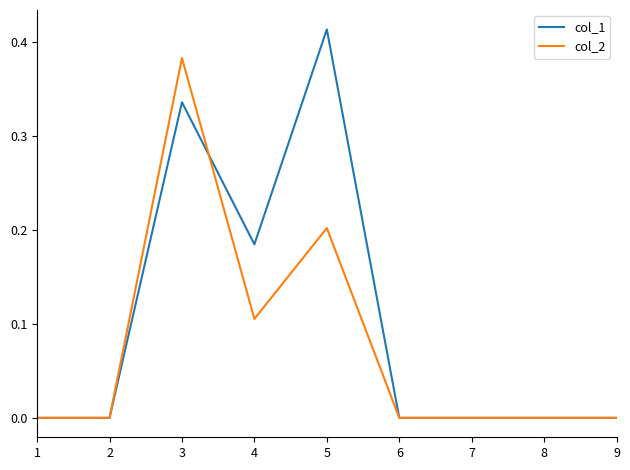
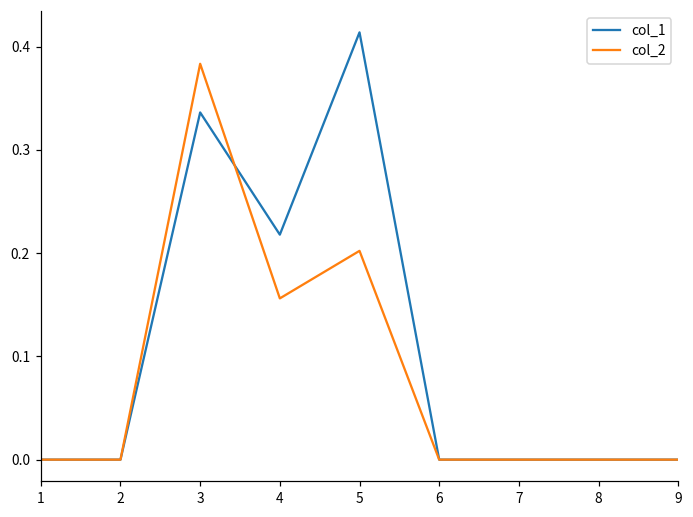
col_1, 4: 0.18 -> 0.22
col_2, 4: 0.11 -> 0.16
